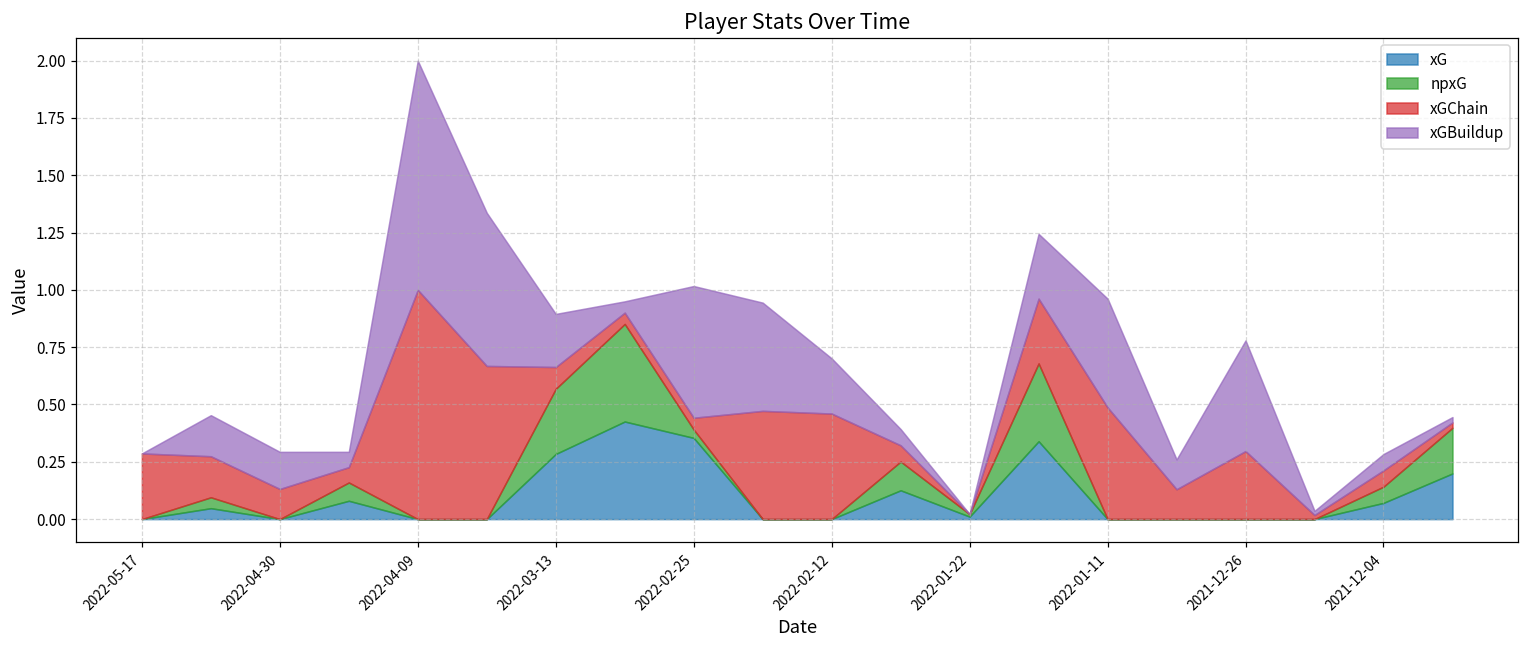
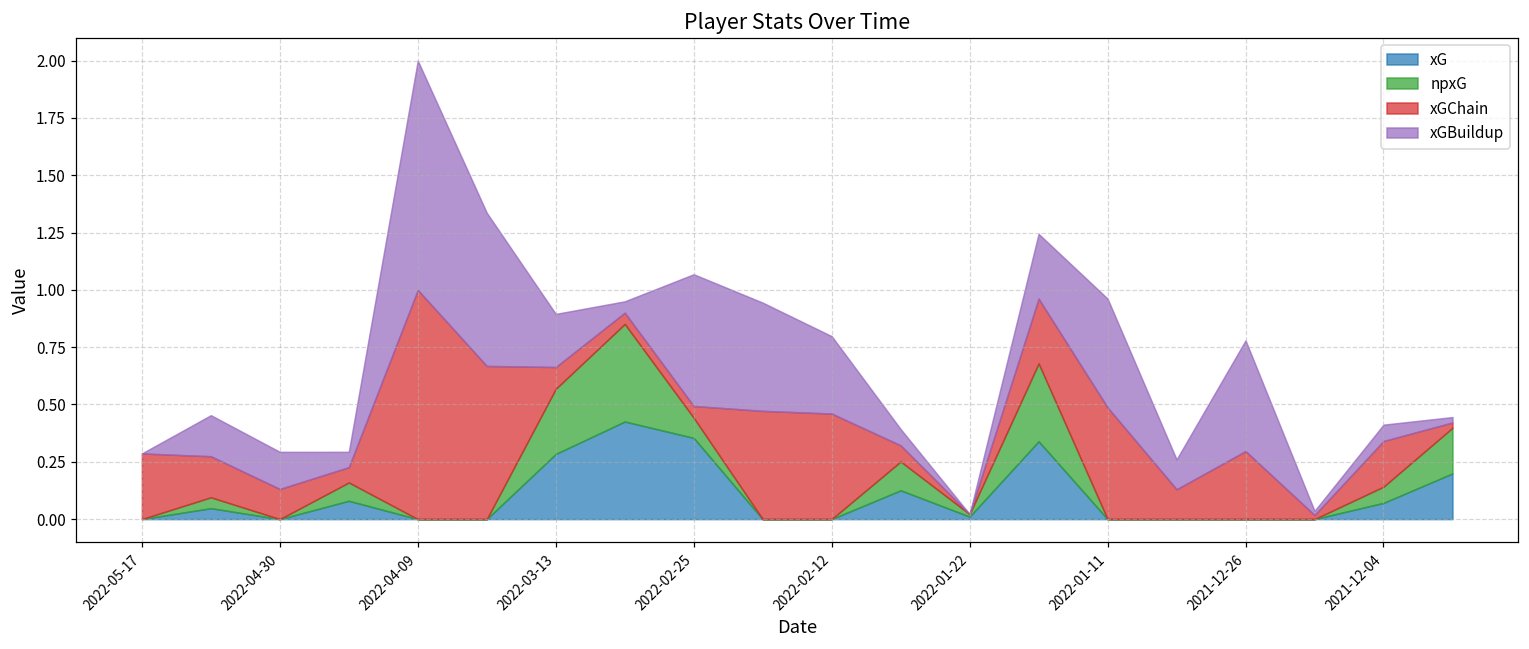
npxG, 2022-02-25: 0.04 -> 0.09
xGBuildup, 2022-02-12: 0.24 -> 0.34
xGChain, 2021-12-04: 0.07 -> 0.20
